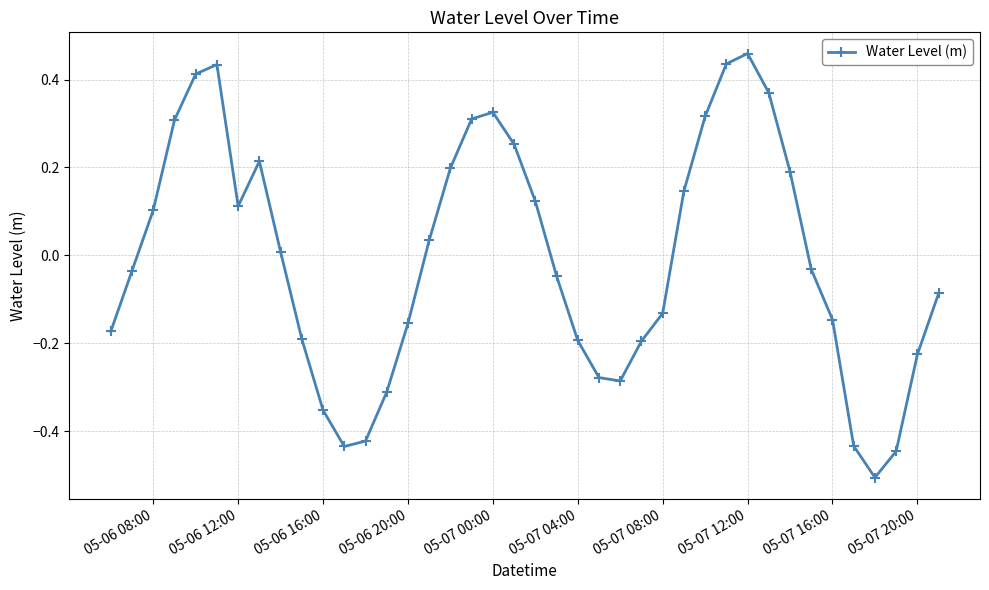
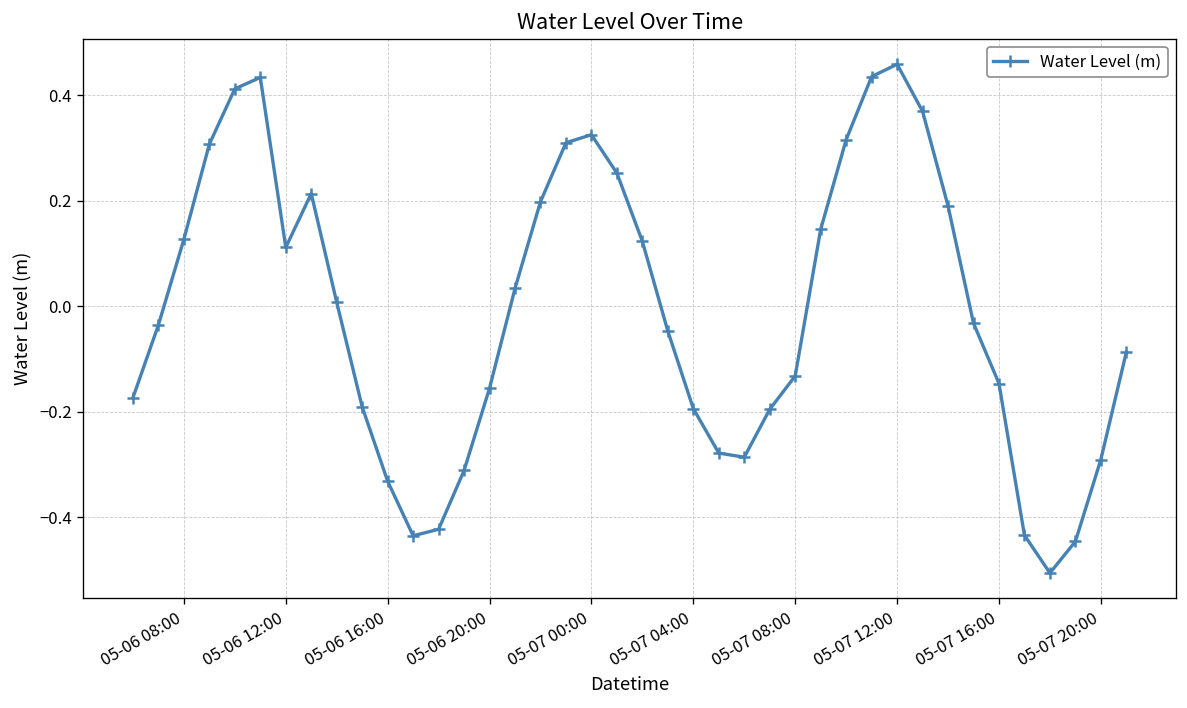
05-06 08:00: 0.10 -> 0.13
05-06 16:00: -0.35 -> -0.33
05-07 20:00: -0.23 -> -0.29
